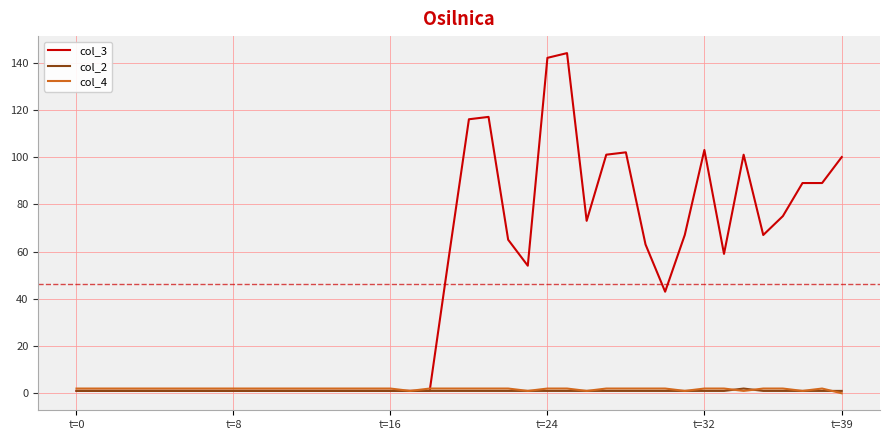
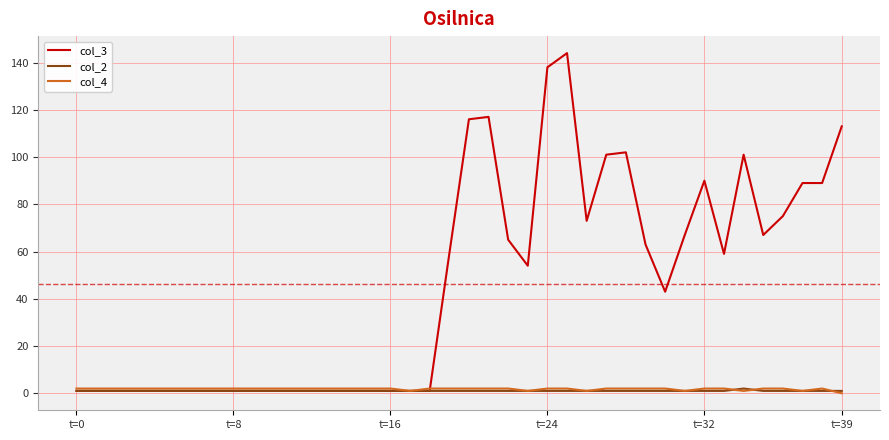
col_3, t=24: 142 -> 138
col_3, t=32: 103 -> 90
col_3, t=39: 100 -> 113
